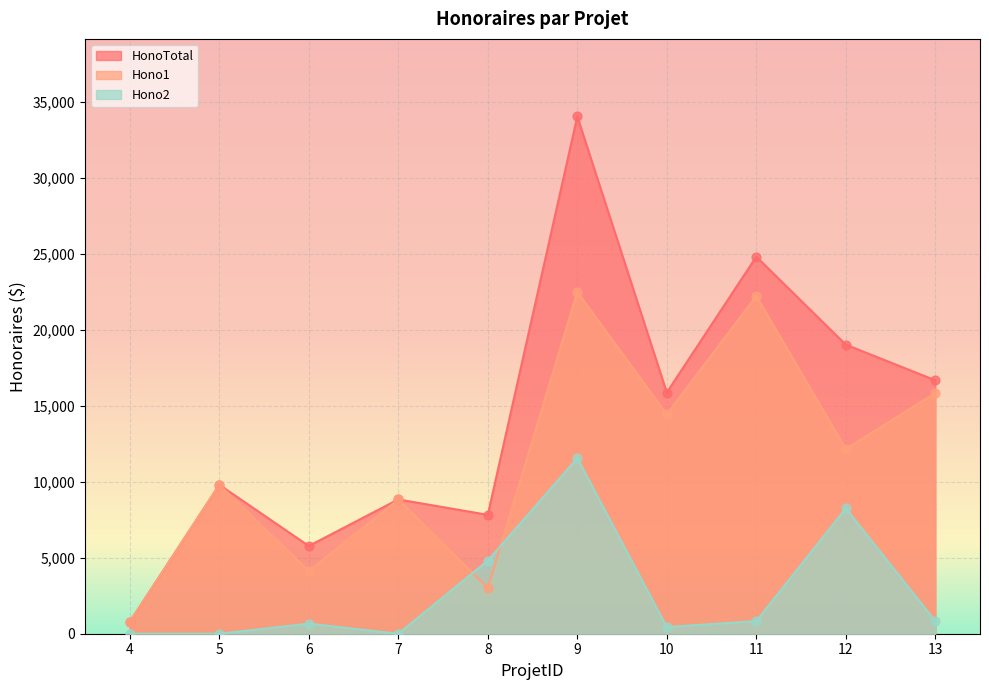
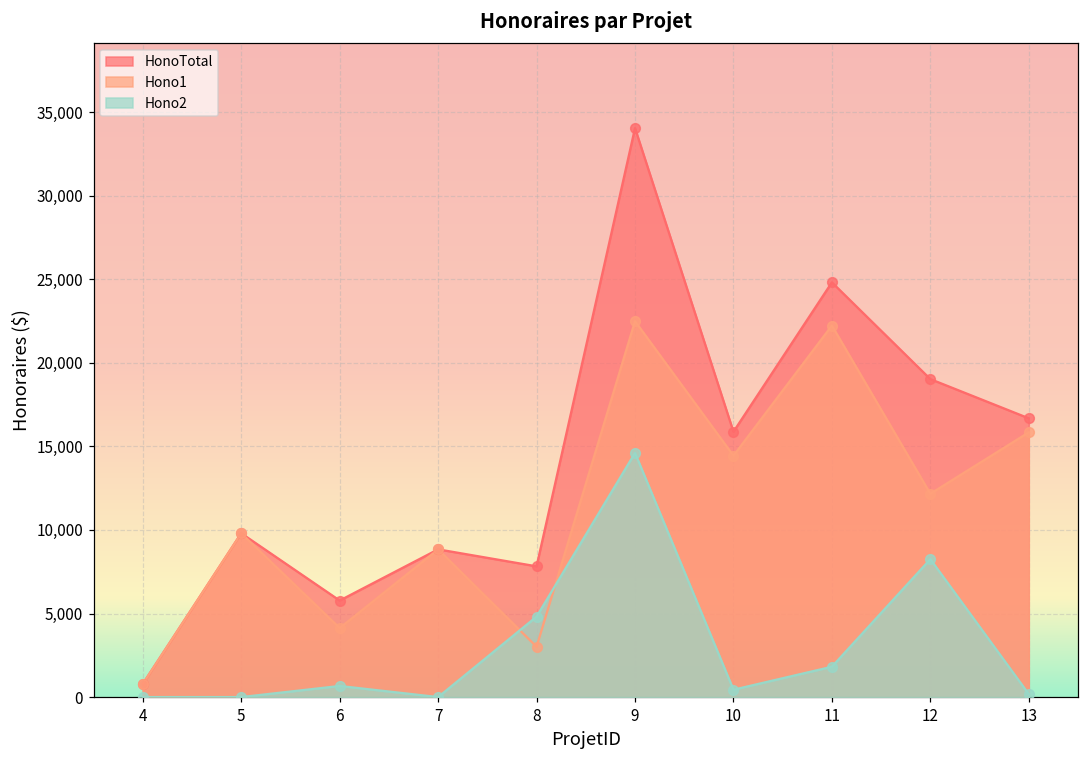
Hono2, 9: 11,600 -> 14,600
Hono2, 11: 800 -> 1,800
Hono2, 13: 800 -> 200
